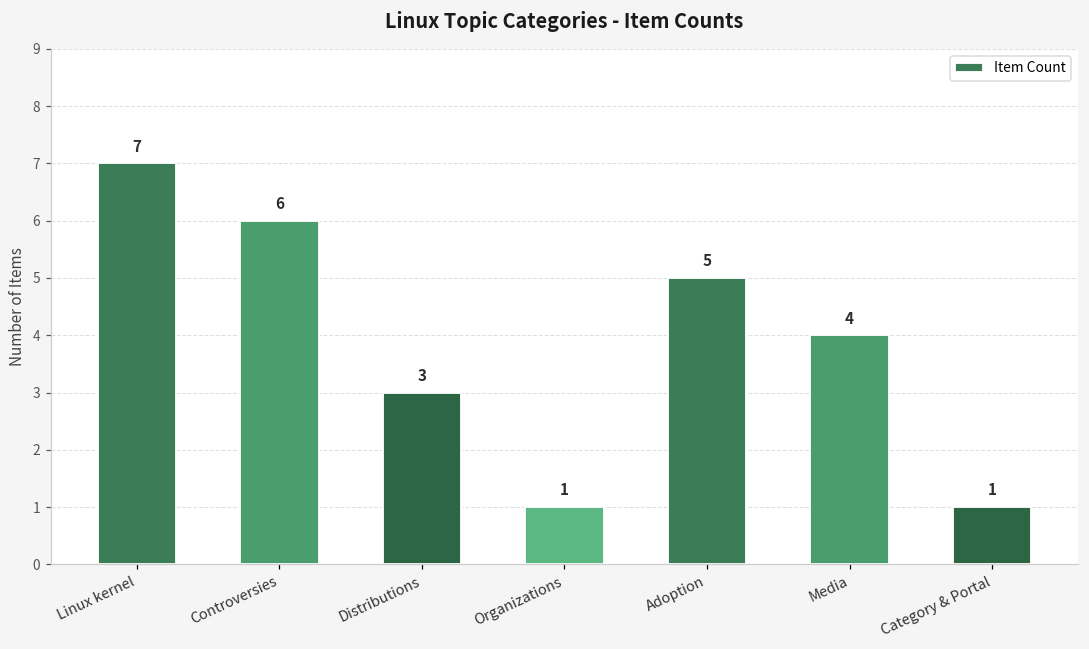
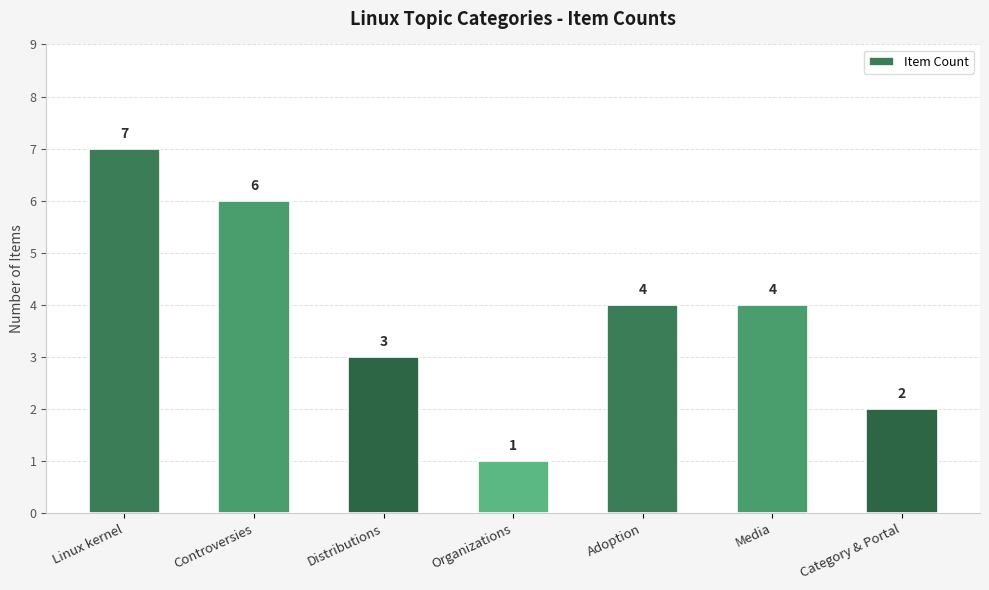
Adoption: 5 -> 4
Category & Portal: 1 -> 2
